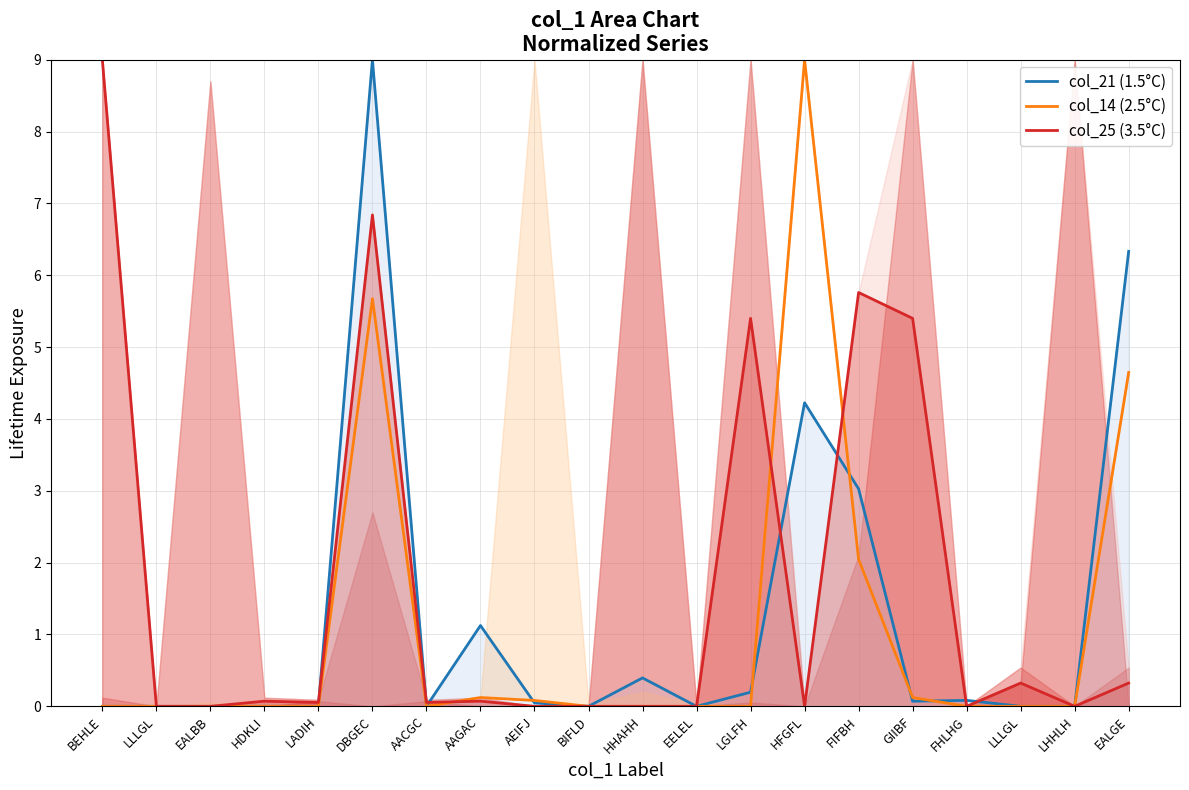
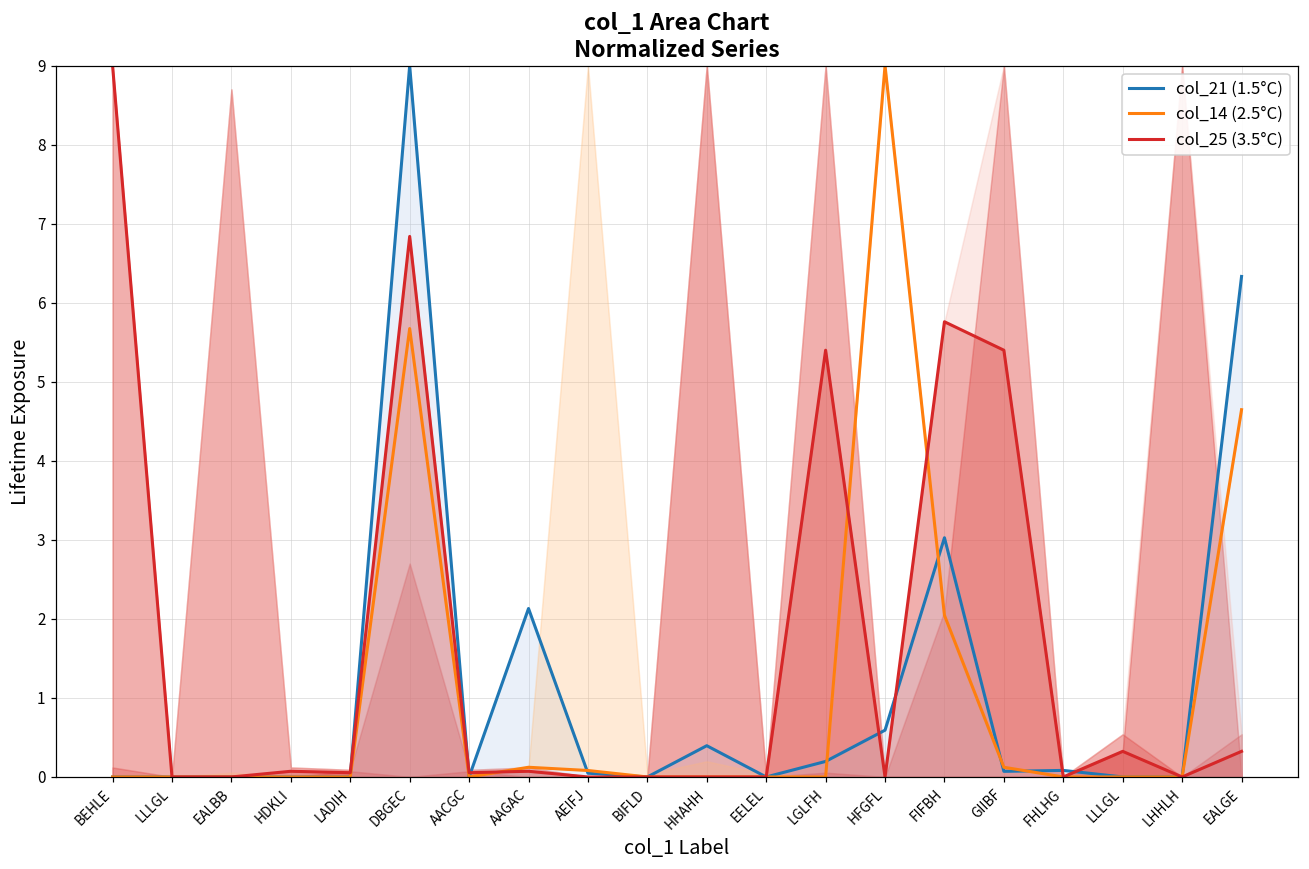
col_21 (1.5°C), AAGAC: 1.1 -> 2.1
col_21 (1.5°C), HFGFL: 4.2 -> 0.6
